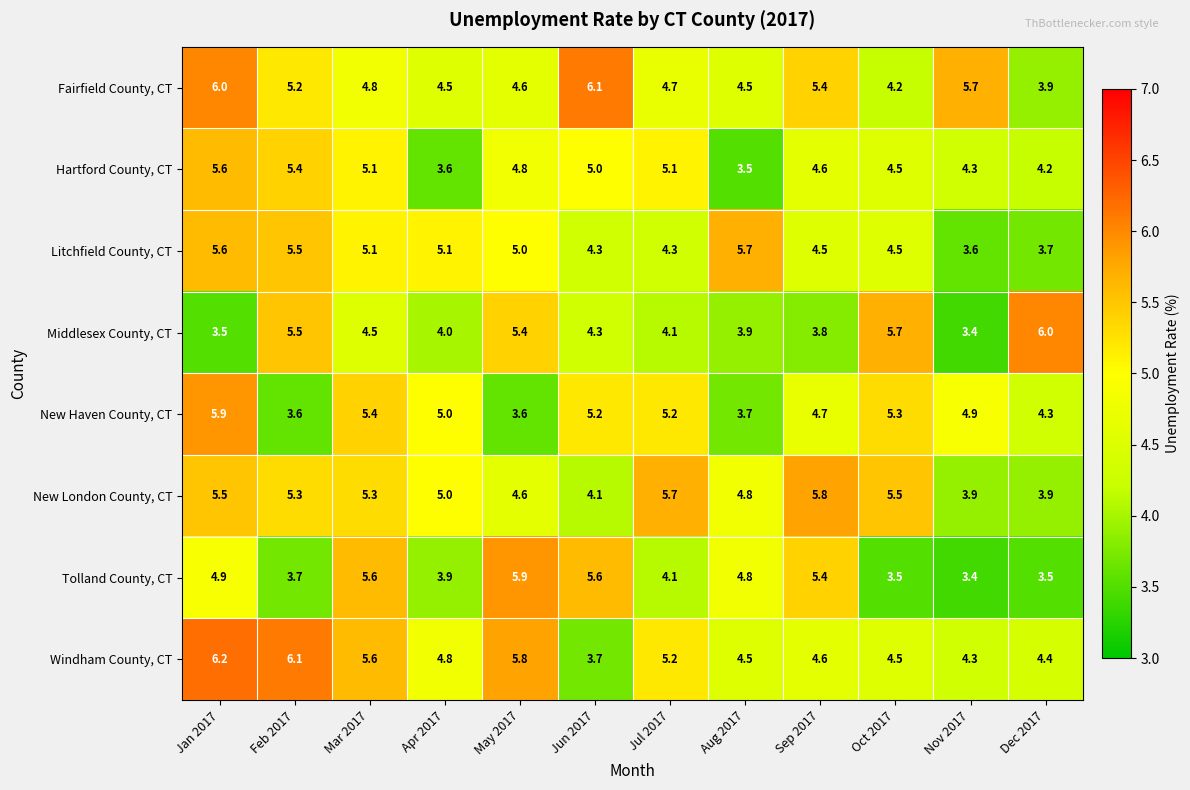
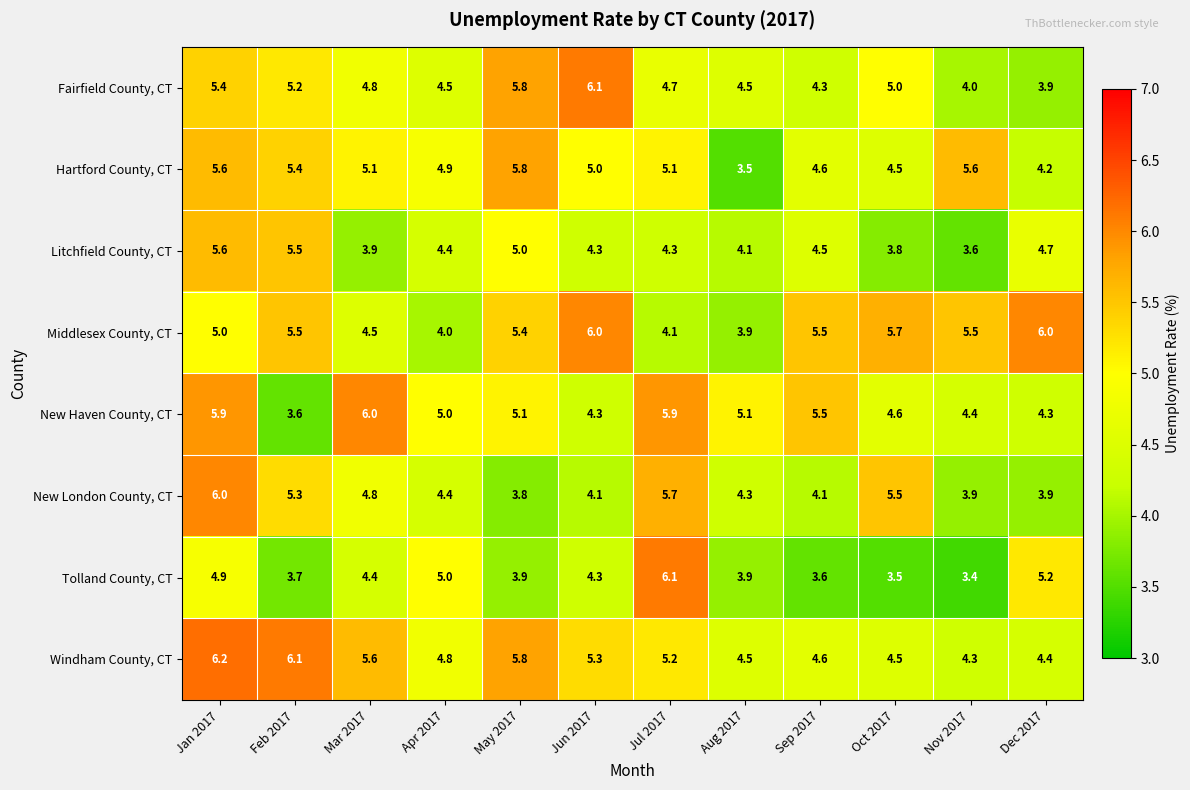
Fairfield County, CT, Jan 2017: 6.0 -> 5.4
Fairfield County, CT, May 2017: 4.6 -> 5.8
Fairfield County, CT, Sep 2017: 5.4 -> 4.3
Fairfield County, CT, Oct 2017: 4.2 -> 5.0
Fairfield County, CT, Nov 2017: 5.7 -> 4.0
Hartford County, CT, Apr 2017: 3.6 -> 4.9
Hartford County, CT, May 2017: 4.8 -> 5.8
Hartford County, CT, Nov 2017: 4.3 -> 5.6
Litchfield County, CT, Mar 2017: 5.1 -> 3.9
Litchfield County, CT, Apr 2017: 5.1 -> 4.4
Litchfield County, CT, Aug 2017: 5.7 -> 4.1
Litchfield County, CT, Oct 2017: 4.5 -> 3.8
Litchfield County, CT, Dec 2017: 3.7 -> 4.7
Middlesex County, CT, Jan 2017: 3.5 -> 5.0
Middlesex County, CT, Jun 2017: 4.3 -> 6.0
Middlesex County, CT, Sep 2017: 3.8 -> 5.5
Middlesex County, CT, Nov 2017: 3.4 -> 5.5
New Haven County, CT, Mar 2017: 5.4 -> 6.0
New Haven County, CT, May 2017: 3.6 -> 5.1
New Haven County, CT, Jun 2017: 5.2 -> 4.3
New Haven County, CT, Jul 2017: 5.2 -> 5.9
New Haven County, CT, Aug 2017: 3.7 -> 5.1
New Haven County, CT, Sep 2017: 4.7 -> 5.5
New Haven County, CT, Oct 2017: 5.3 -> 4.6
New Haven County, CT, Nov 2017: 4.9 -> 4.4
New London County, CT, Jan 2017: 5.5 -> 6.0
New London County, CT, Mar 2017: 5.3 -> 4.8
New London County, CT, Apr 2017: 5.0 -> 4.4
New London County, CT, May 2017: 4.6 -> 3.8
New London County, CT, Aug 2017: 4.8 -> 4.3
New London County, CT, Sep 2017: 5.8 -> 4.1
Tolland County, CT, Mar 2017: 5.6 -> 4.4
Tolland County, CT, Apr 2017: 3.9 -> 5.0
Tolland County, CT, May 2017: 5.9 -> 3.9
Tolland County, CT, Jun 2017: 5.6 -> 4.3
Tolland County, CT, Jul 2017: 4.1 -> 6.1
Tolland County, CT, Aug 2017: 4.8 -> 3.9
Tolland County, CT, Sep 2017: 5.4 -> 3.6
Tolland County, CT, Dec 2017: 3.5 -> 5.2
Windham County, CT, Jun 2017: 3.7 -> 5.3
